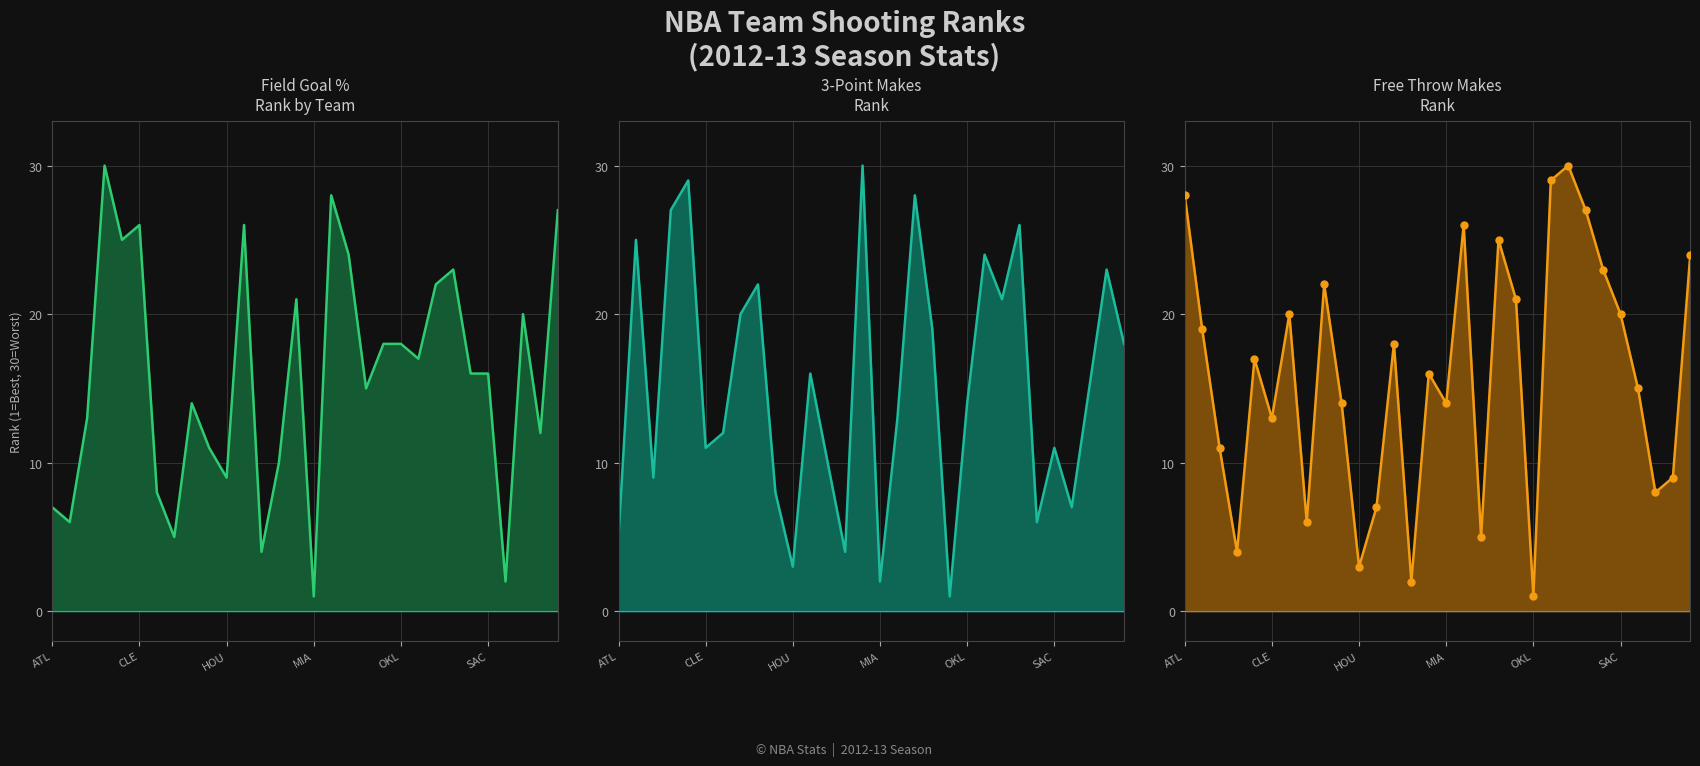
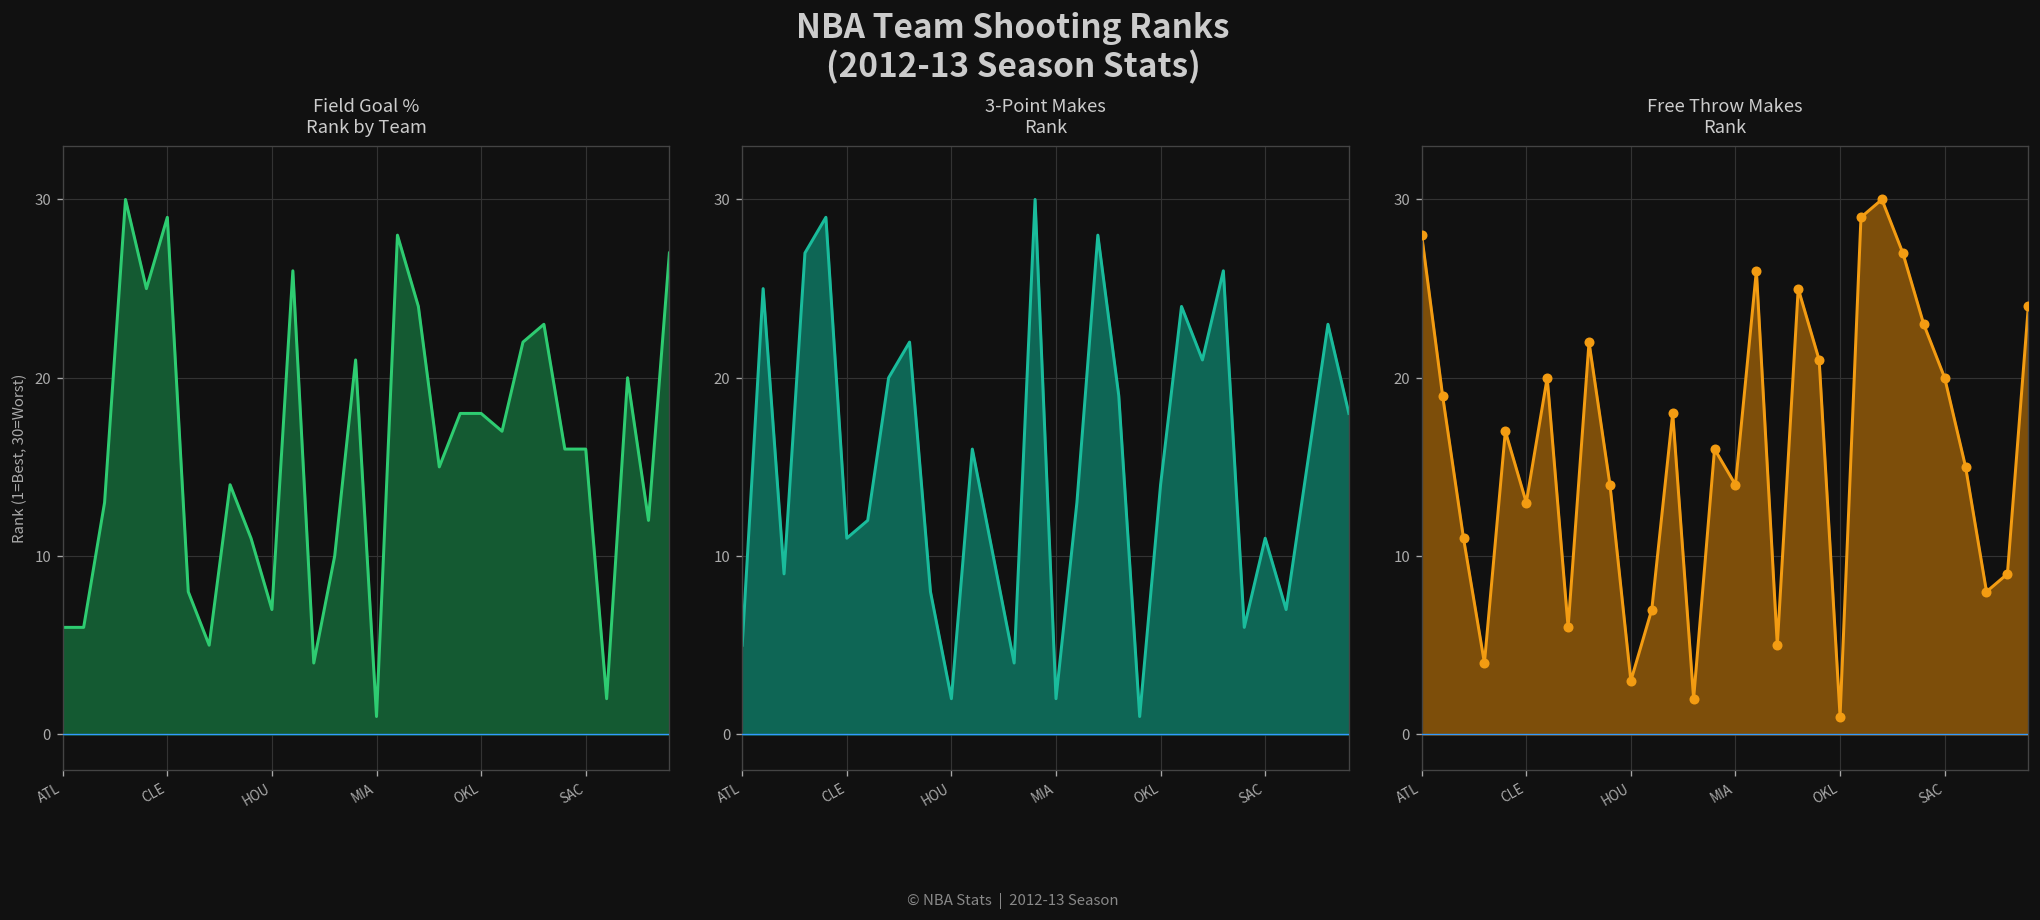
Field Goal % Rank by Team, ATL: 7 -> 6
Field Goal % Rank by Team, CLE: 26 -> 29
Field Goal % Rank by Team, HOU: 9 -> 7
3-Point Makes Rank, HOU: 3 -> 2
